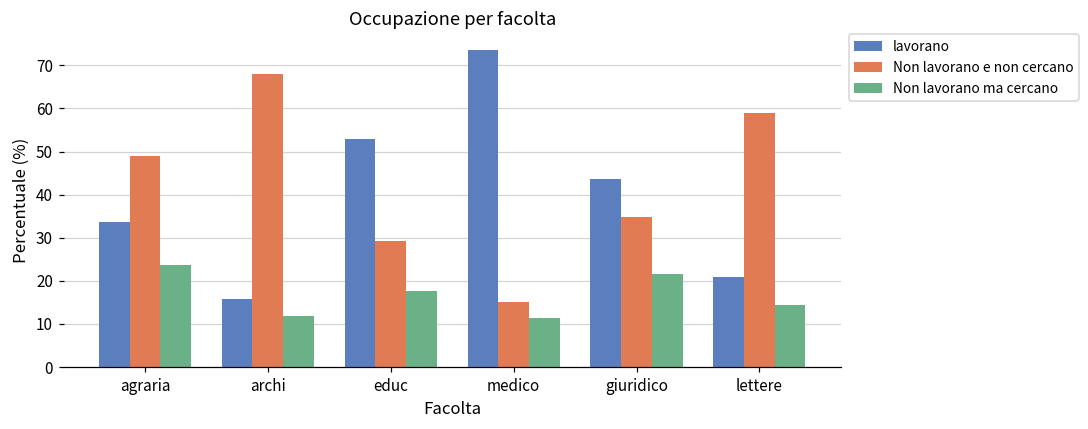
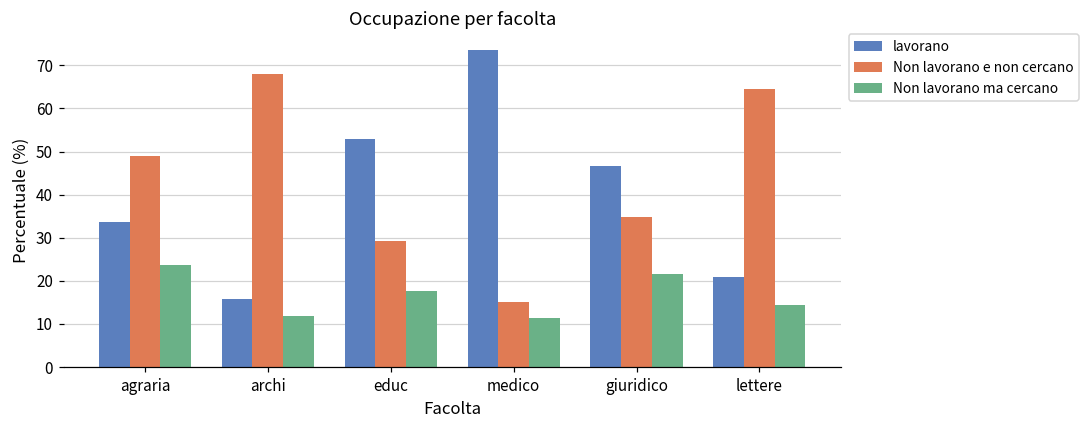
lavorano, giuridico: 44 -> 47
Non lavorano e non cercano, lettere: 59 -> 65
